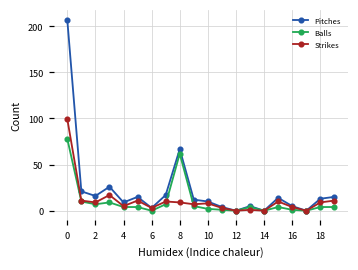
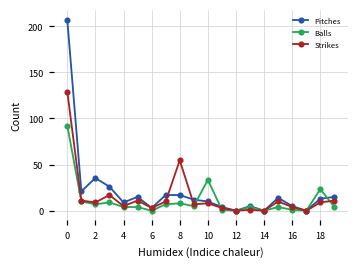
Balls, 0: 80 -> 90
Strikes, 0: 100 -> 130
Pitches, 2: 20 -> 40
Pitches, 8: 70 -> 20
Balls, 8: 60 -> 10
Strikes, 8: 10 -> 50
Balls, 10: 0 -> 30
Balls, 18: 0 -> 20
